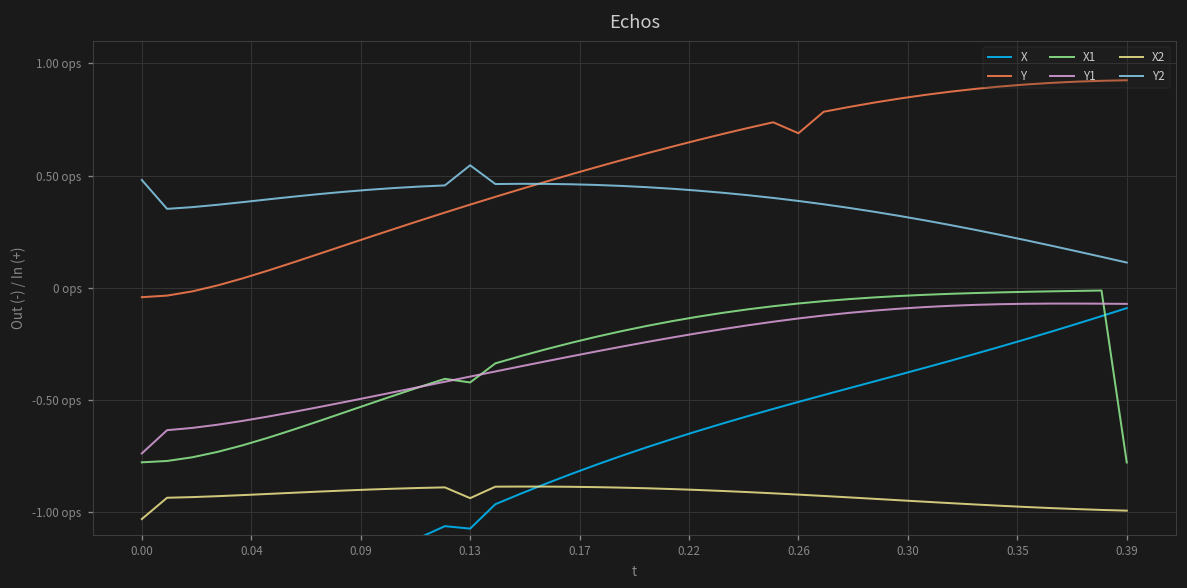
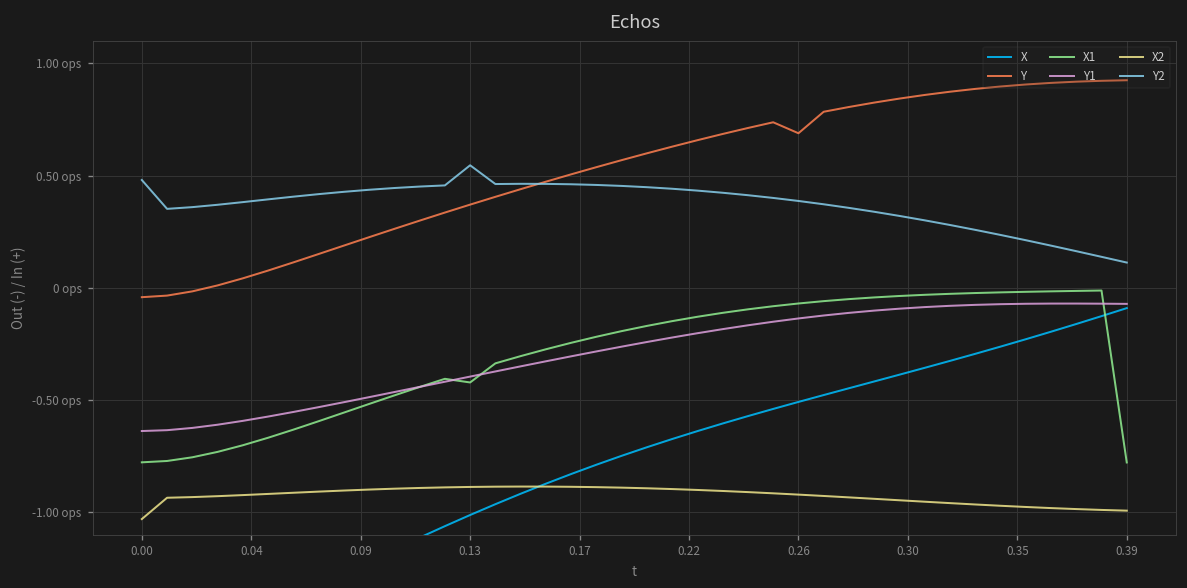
Y1, 0.00: -0.74 ops -> -0.64 ops
X, 0.13: -1.07 ops -> -1.01 ops
X2, 0.13: -0.94 ops -> -0.89 ops
